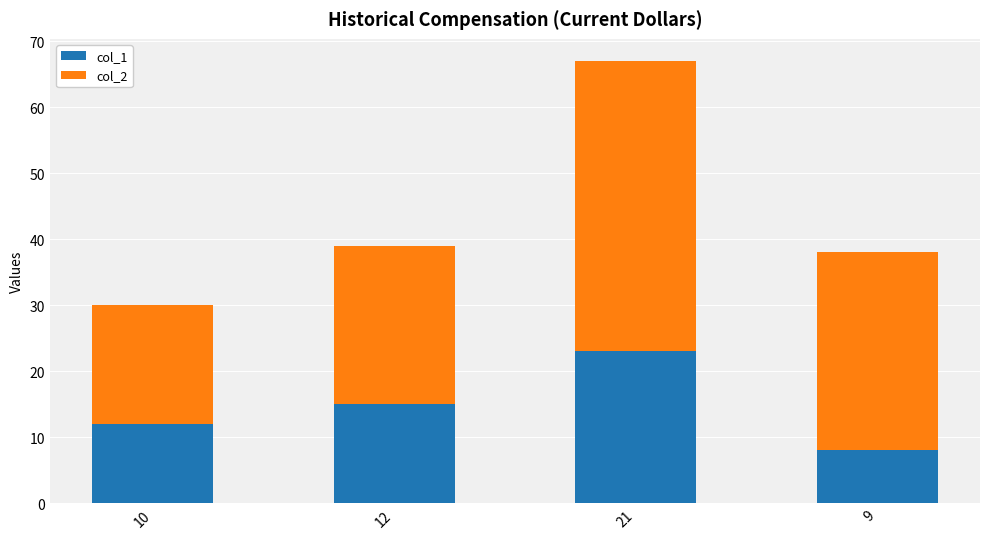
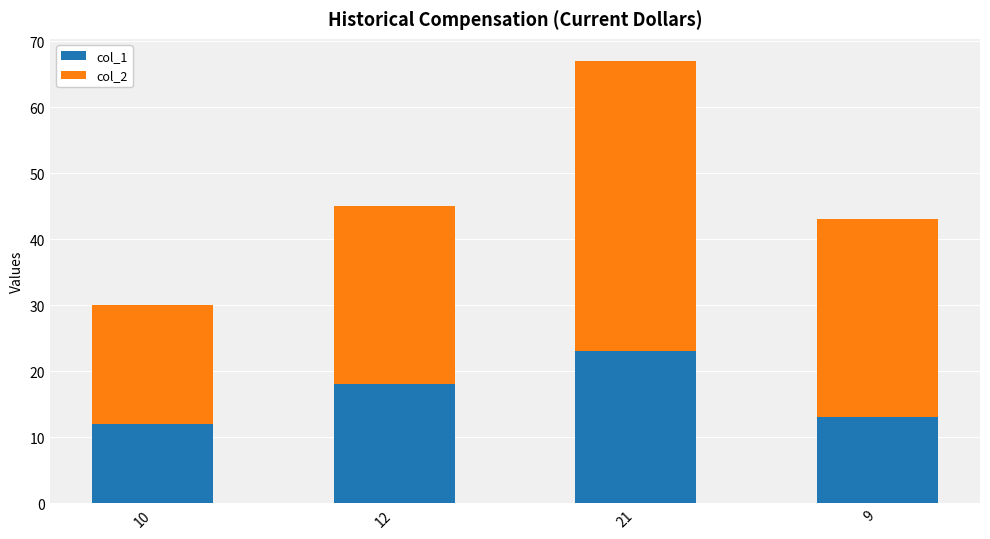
col_1, 12: 15 -> 18
col_2, 12: 24 -> 27
col_1, 9: 8 -> 13
